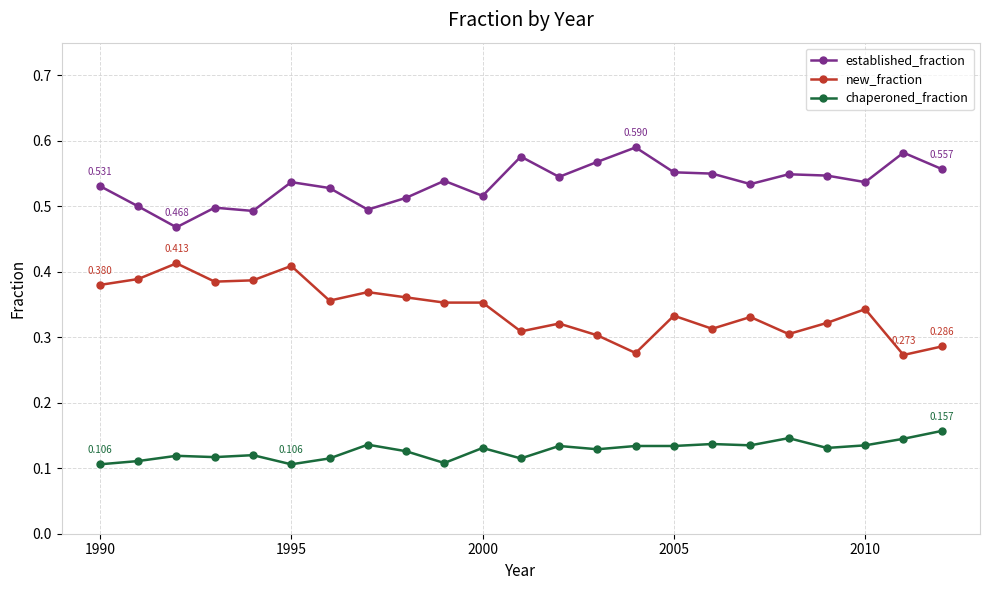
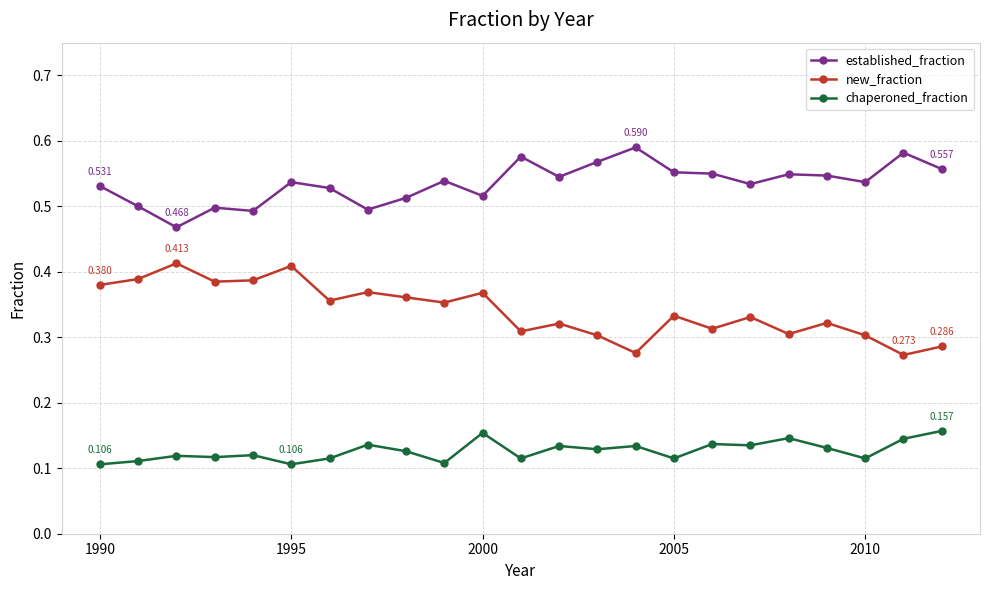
new_fraction, 2000: 0.35 -> 0.37
chaperoned_fraction, 2000: 0.13 -> 0.15
chaperoned_fraction, 2005: 0.13 -> 0.12
new_fraction, 2010: 0.34 -> 0.30
chaperoned_fraction, 2010: 0.14 -> 0.12
